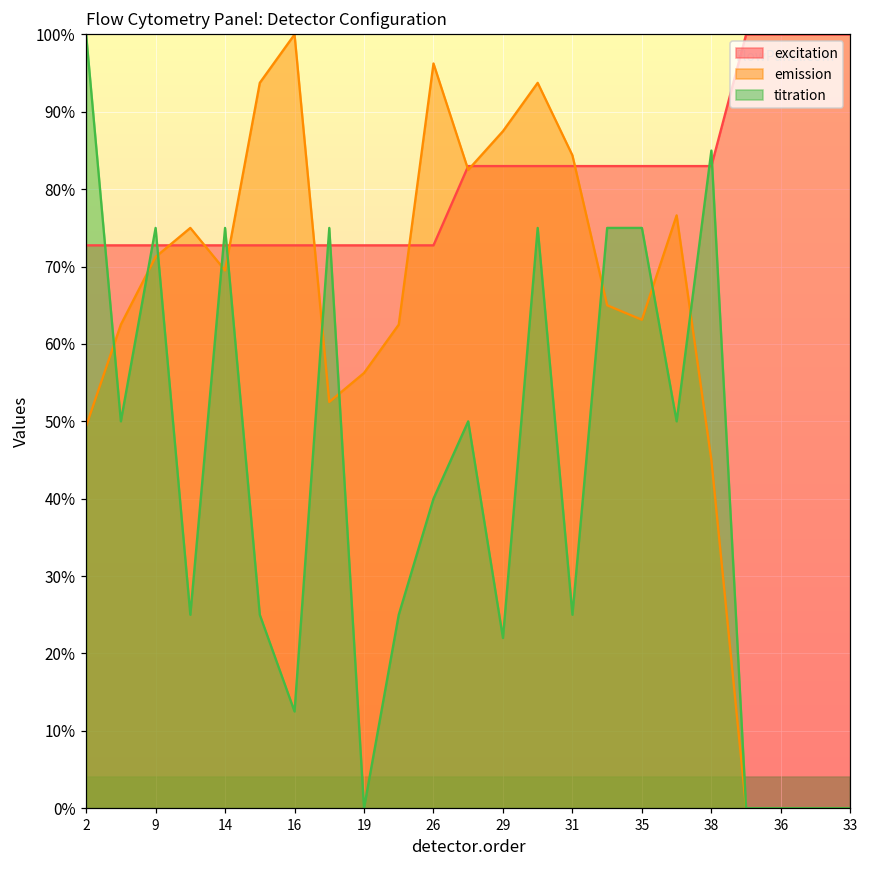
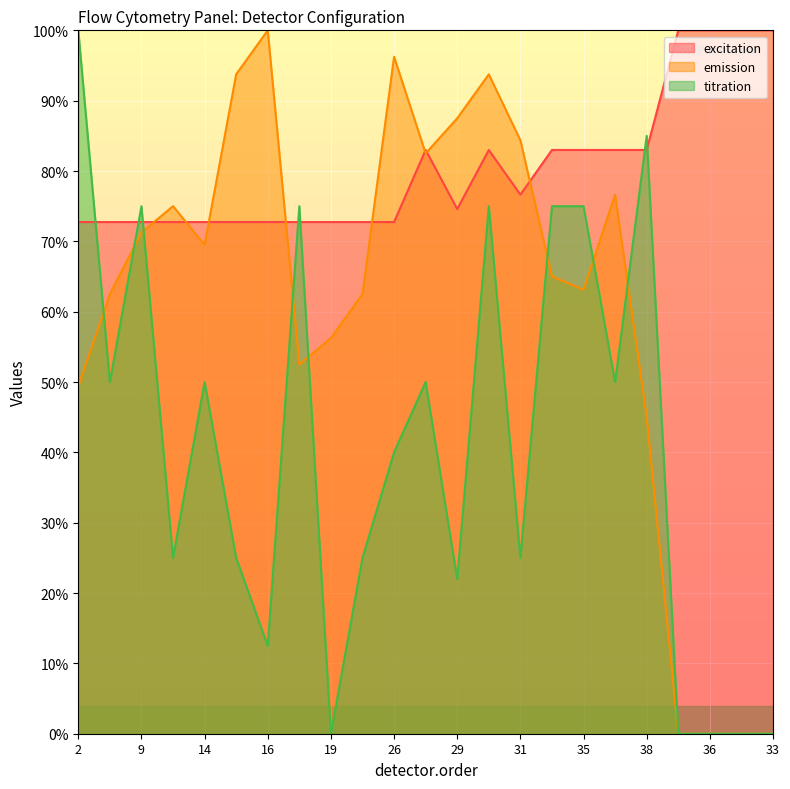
titration, 14: 75% -> 50%
excitation, 29: 83% -> 75%
excitation, 31: 83% -> 77%
